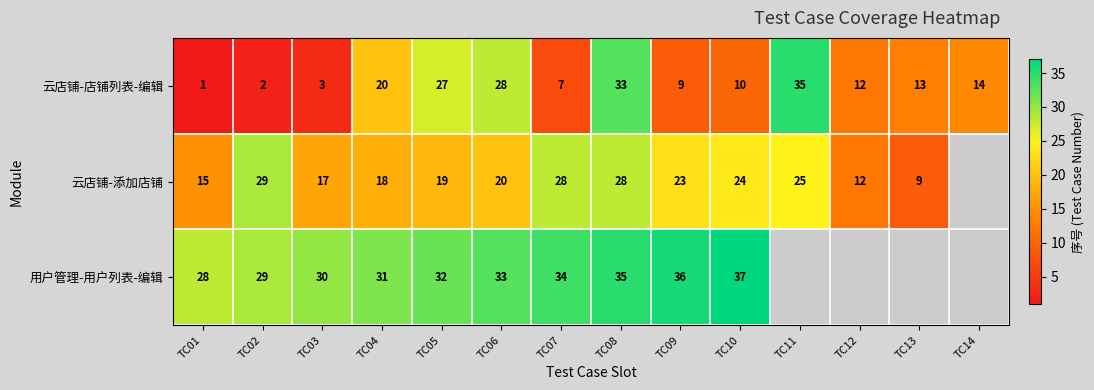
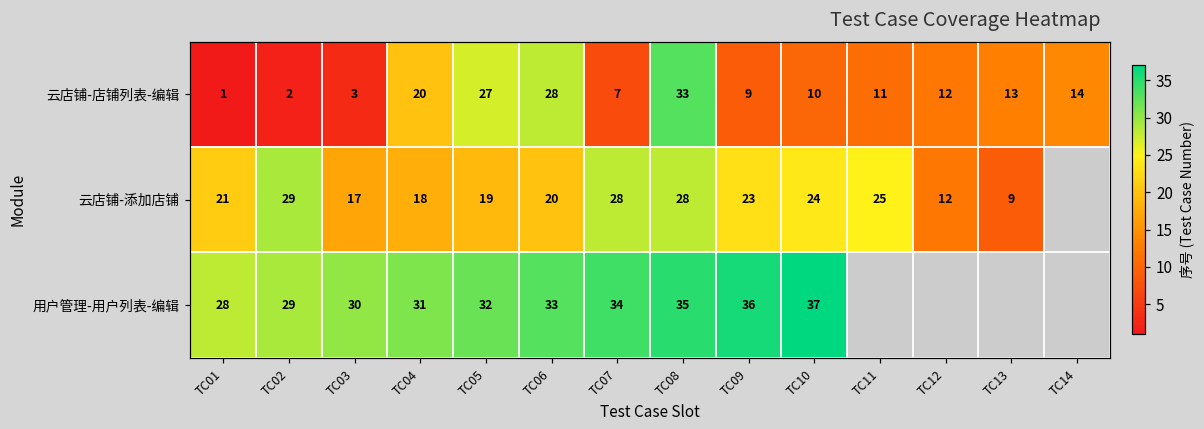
云店铺-店铺列表-编辑, TC11: 35 -> 11
云店铺-添加店铺, TC01: 15 -> 21
